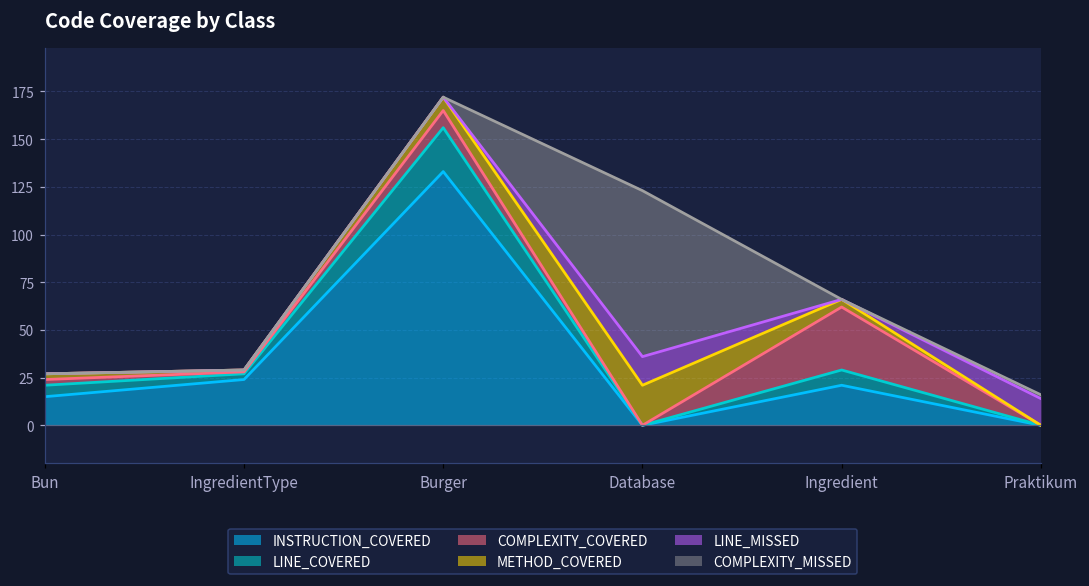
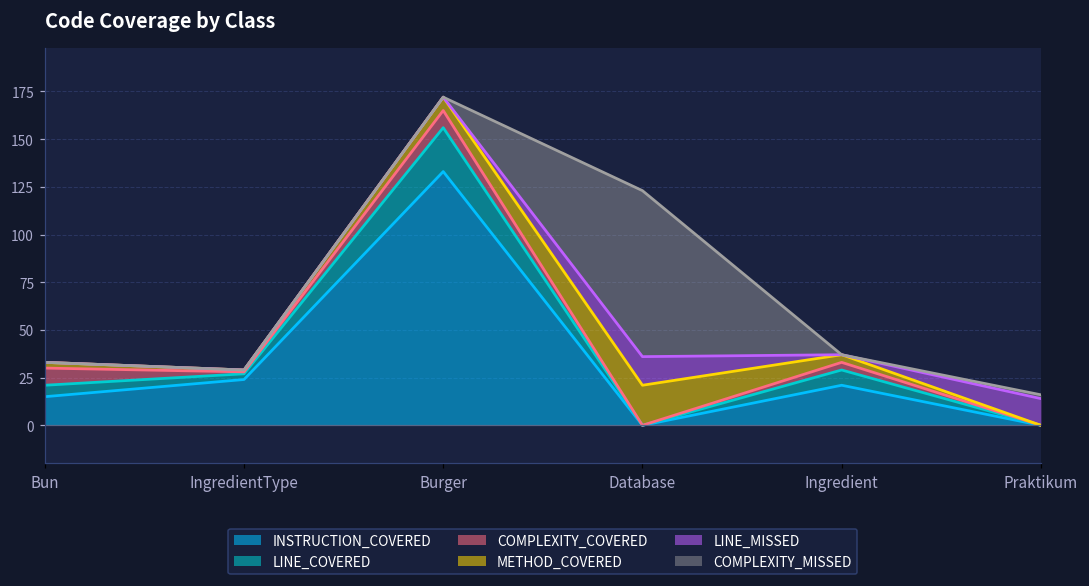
COMPLEXITY_COVERED, Bun: 3 -> 9
COMPLEXITY_COVERED, Ingredient: 33 -> 4
